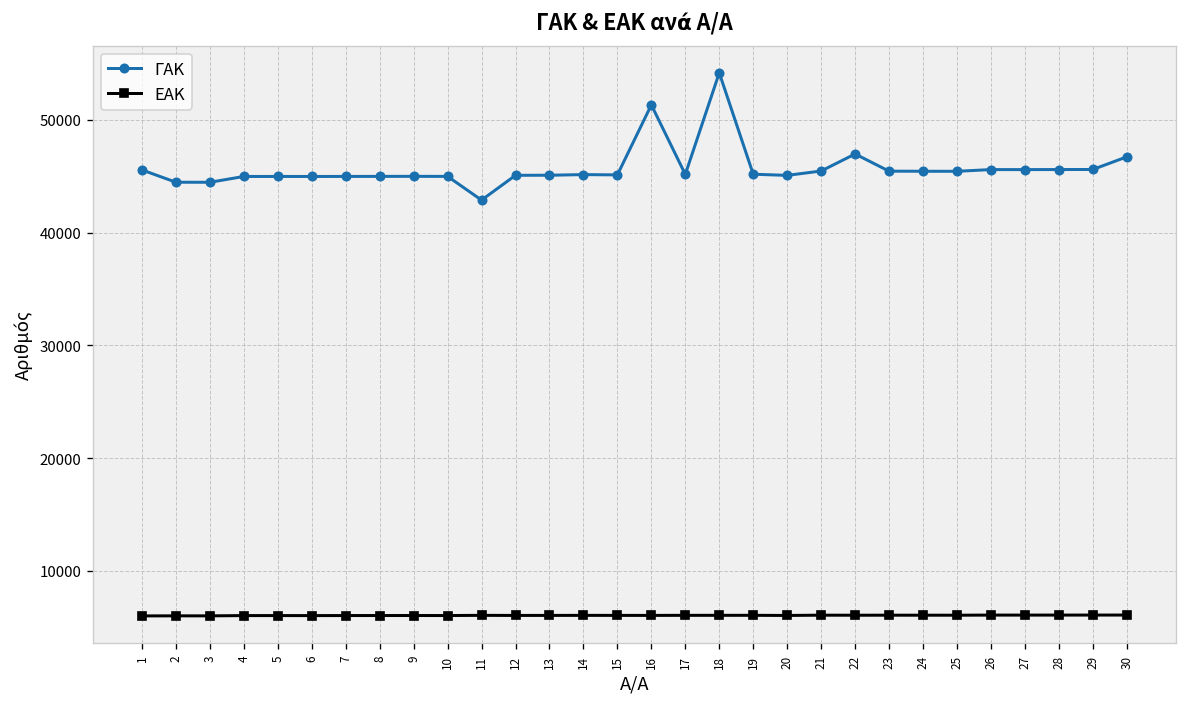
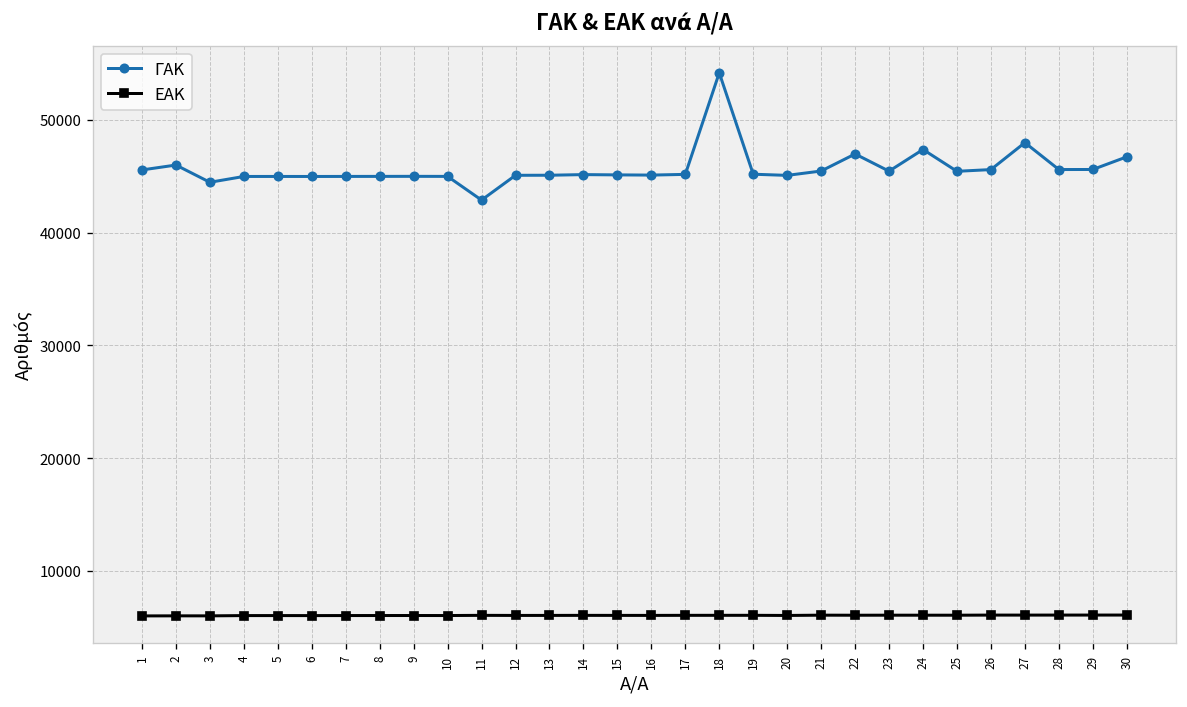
ΓΑΚ, 2: 44000 -> 46000
ΓΑΚ, 16: 51000 -> 45000
ΓΑΚ, 24: 45000 -> 47000
ΓΑΚ, 27: 46000 -> 48000
